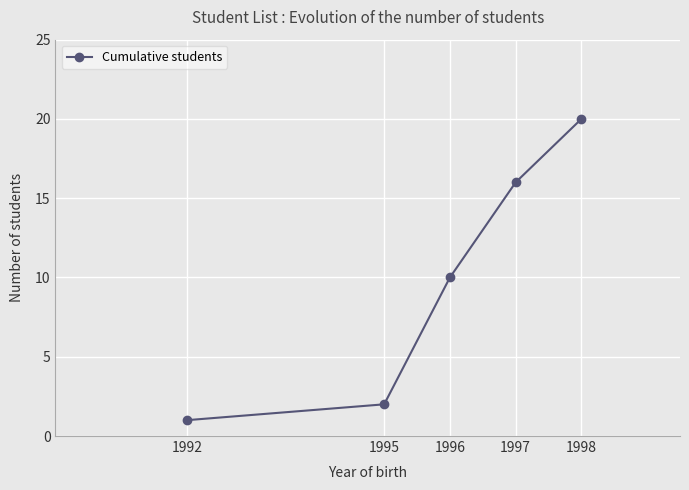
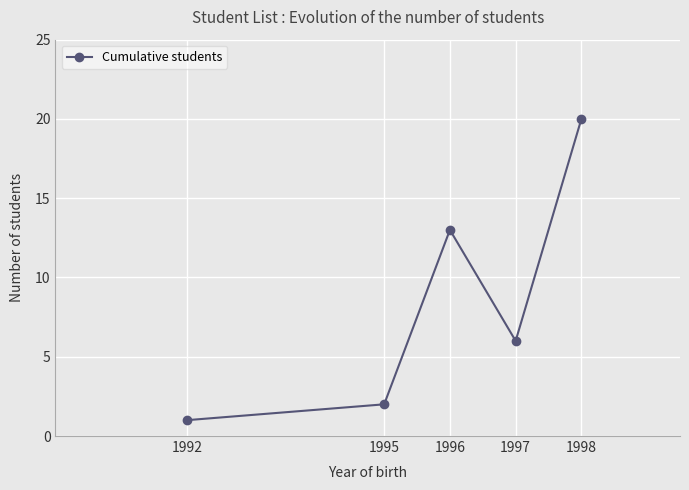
1996: 10 -> 13
1997: 16 -> 6
